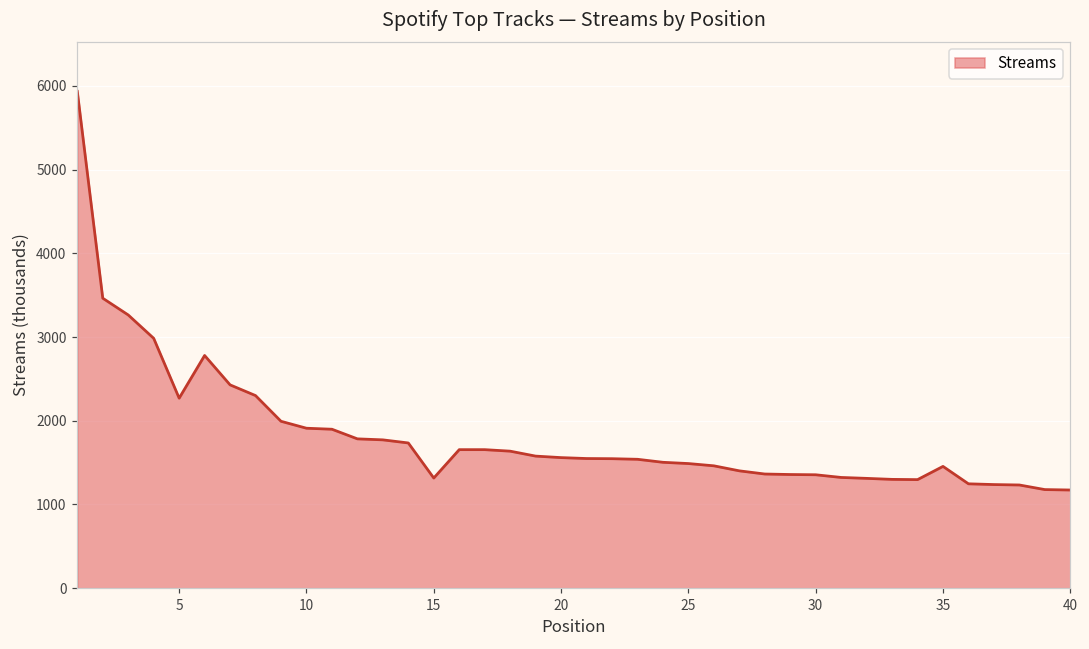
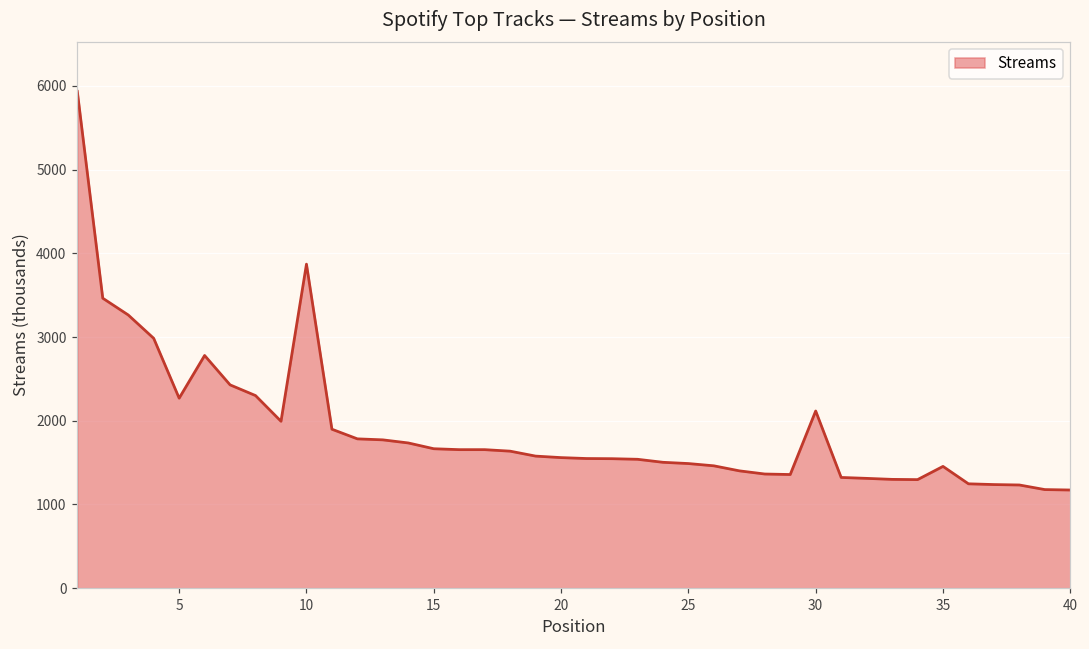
10: 1900 -> 3900
15: 1300 -> 1700
30: 1400 -> 2100
